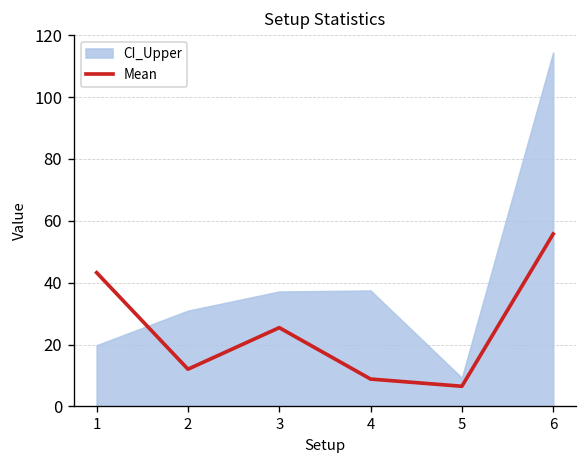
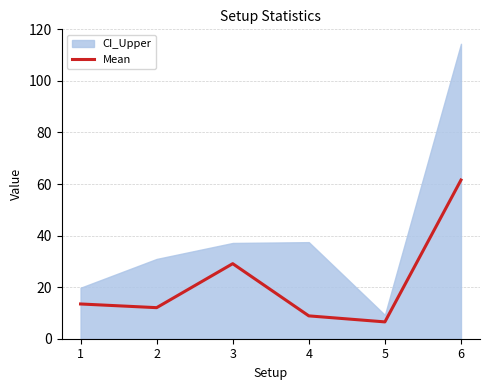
Mean, 1: 43 -> 13
Mean, 3: 25 -> 29
Mean, 6: 56 -> 62
